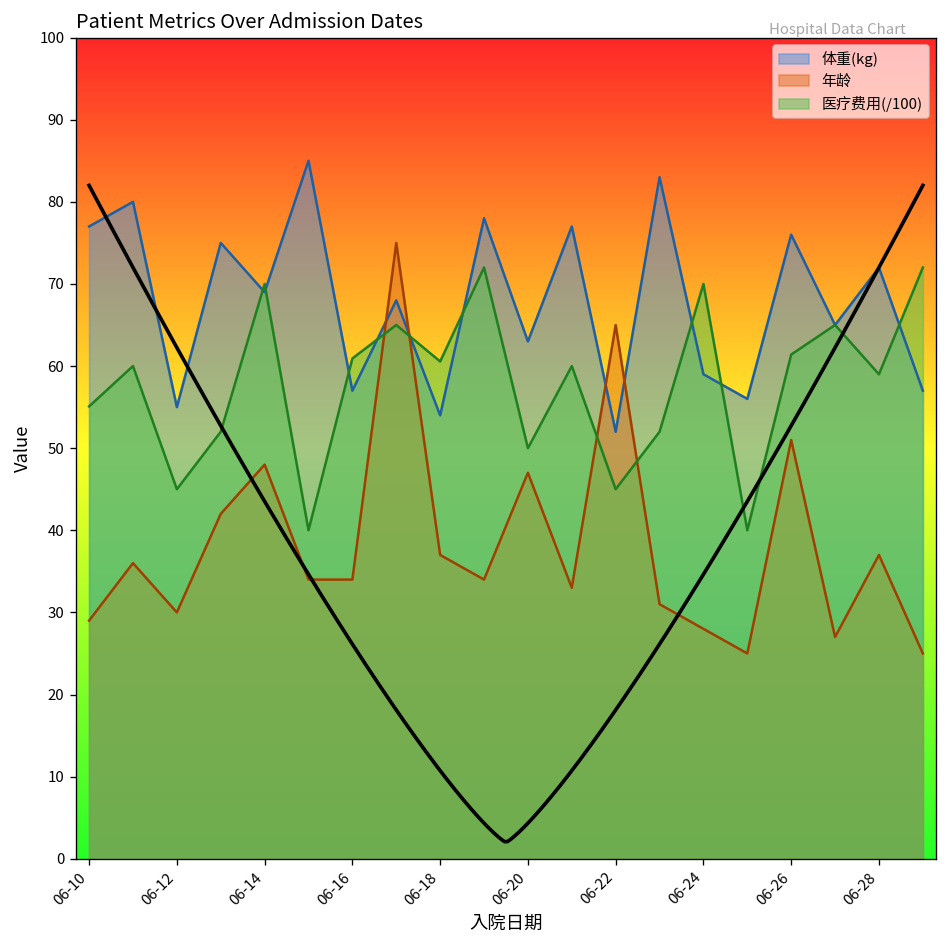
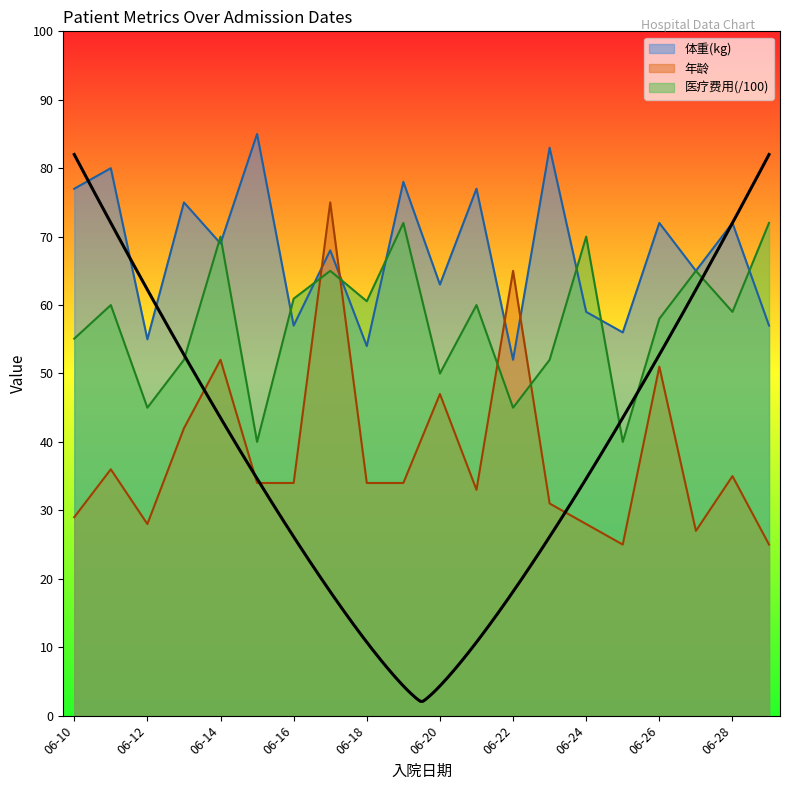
年龄, 06-12: 30 -> 28
年龄, 06-14: 48 -> 52
年龄, 06-18: 37 -> 34
体重(kg), 06-26: 76 -> 72
医疗费用(/100), 06-26: 61 -> 58
年龄, 06-28: 37 -> 35
